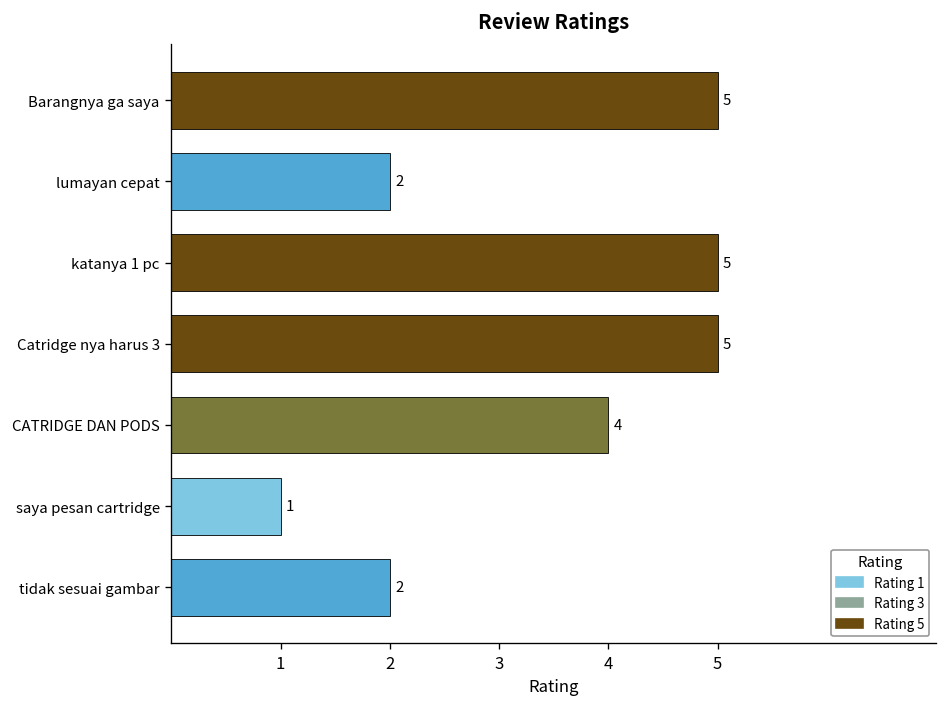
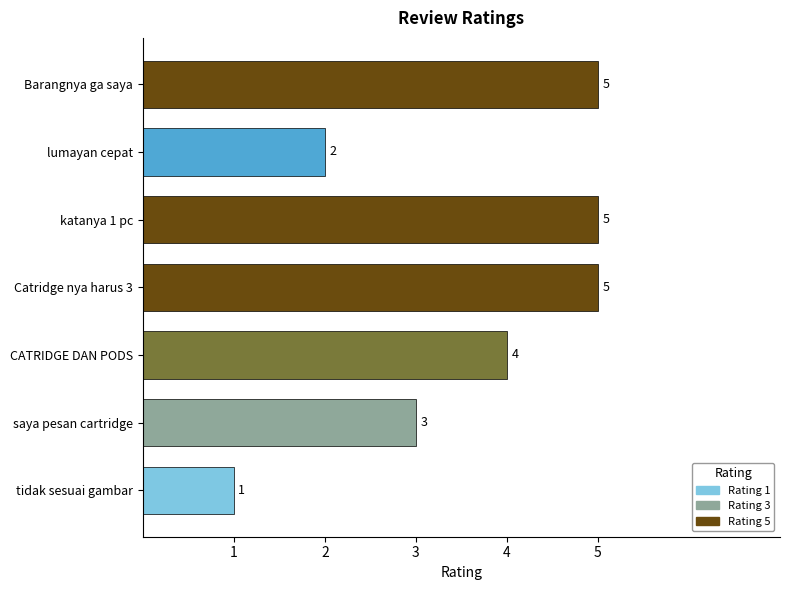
saya pesan cartridge: 1 -> 3
tidak sesuai gambar: 2 -> 1
